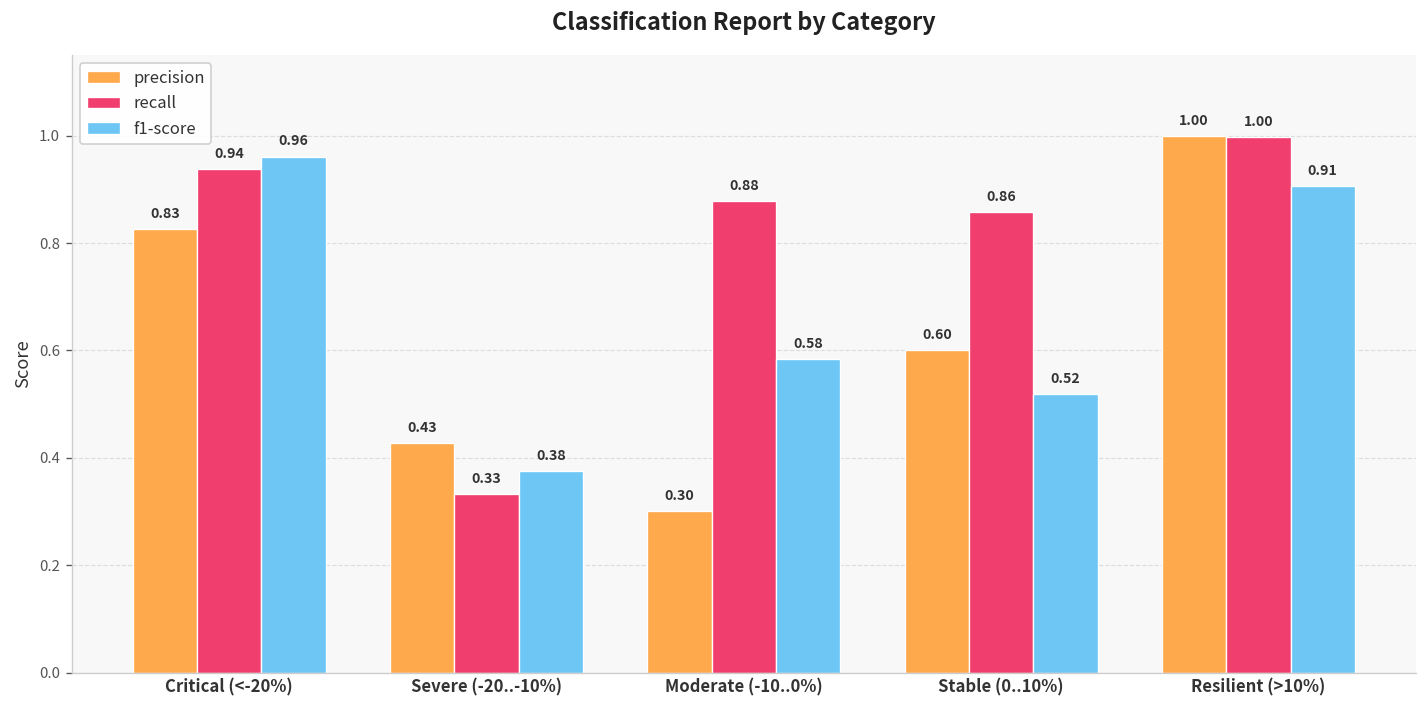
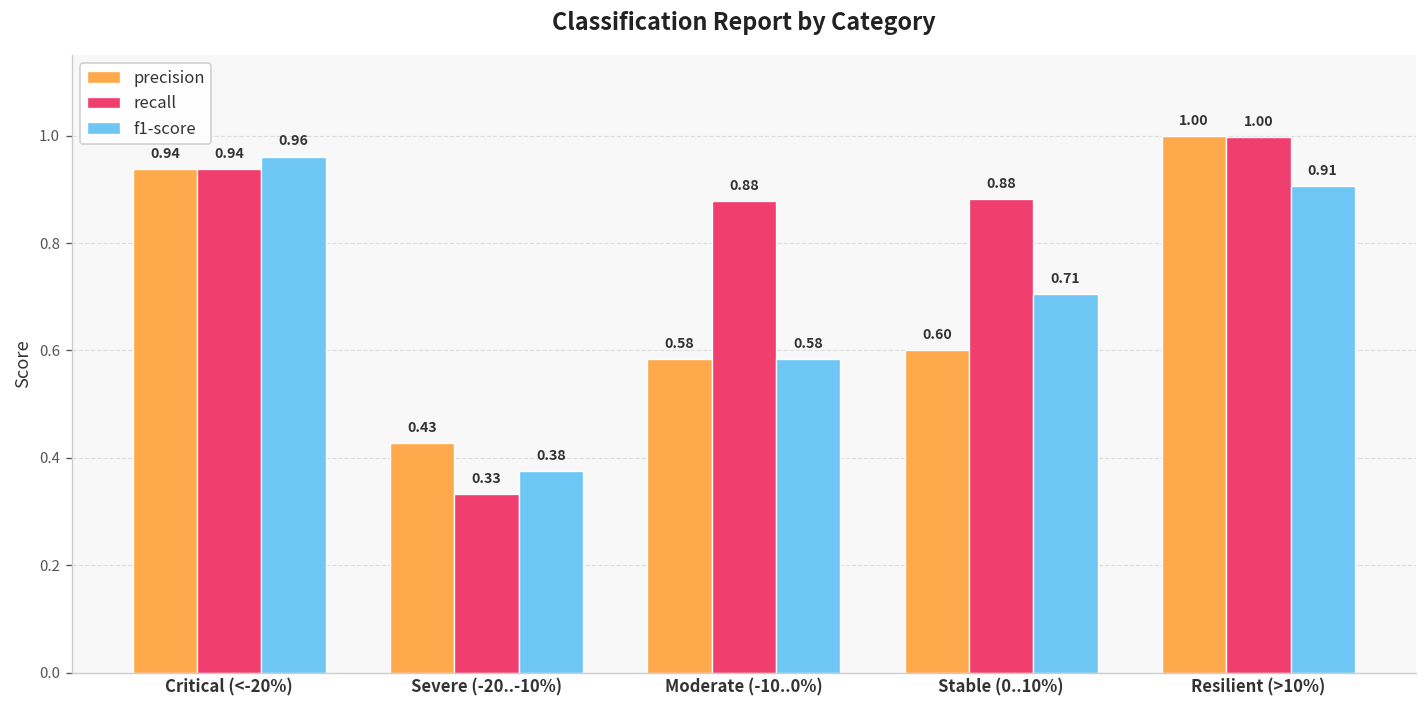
precision, Critical (<-20%): 0.83 -> 0.94
precision, Moderate (-10..0%): 0.30 -> 0.58
recall, Stable (0..10%): 0.86 -> 0.88
f1-score, Stable (0..10%): 0.52 -> 0.71
